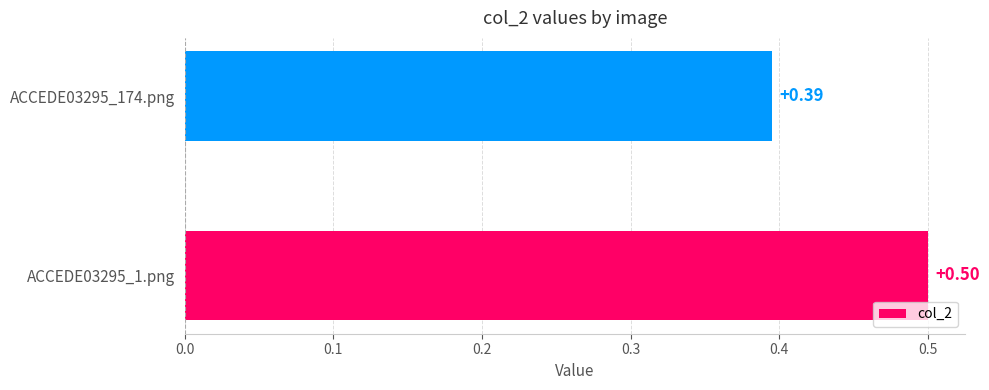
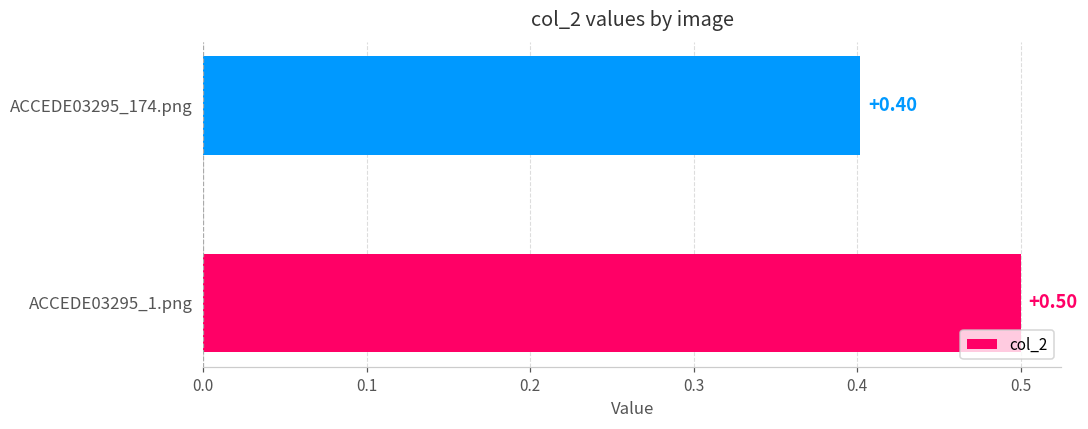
ACCEDE03295_174.png: +0.39 -> +0.40
